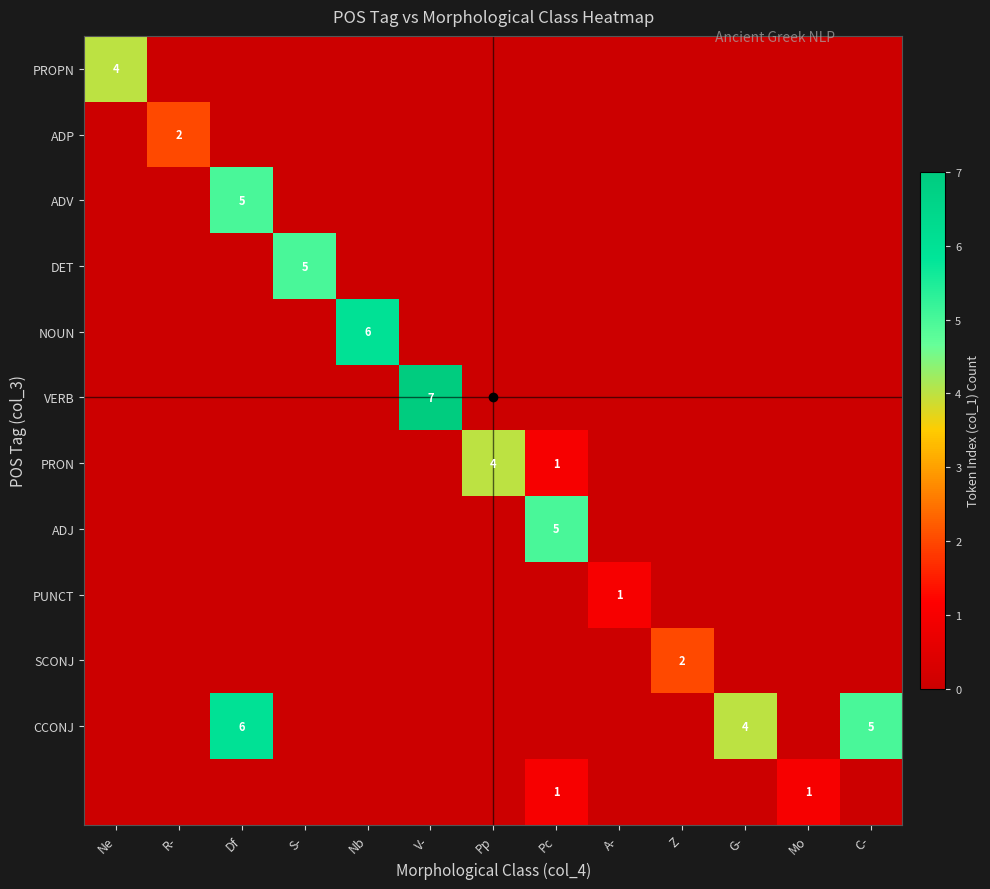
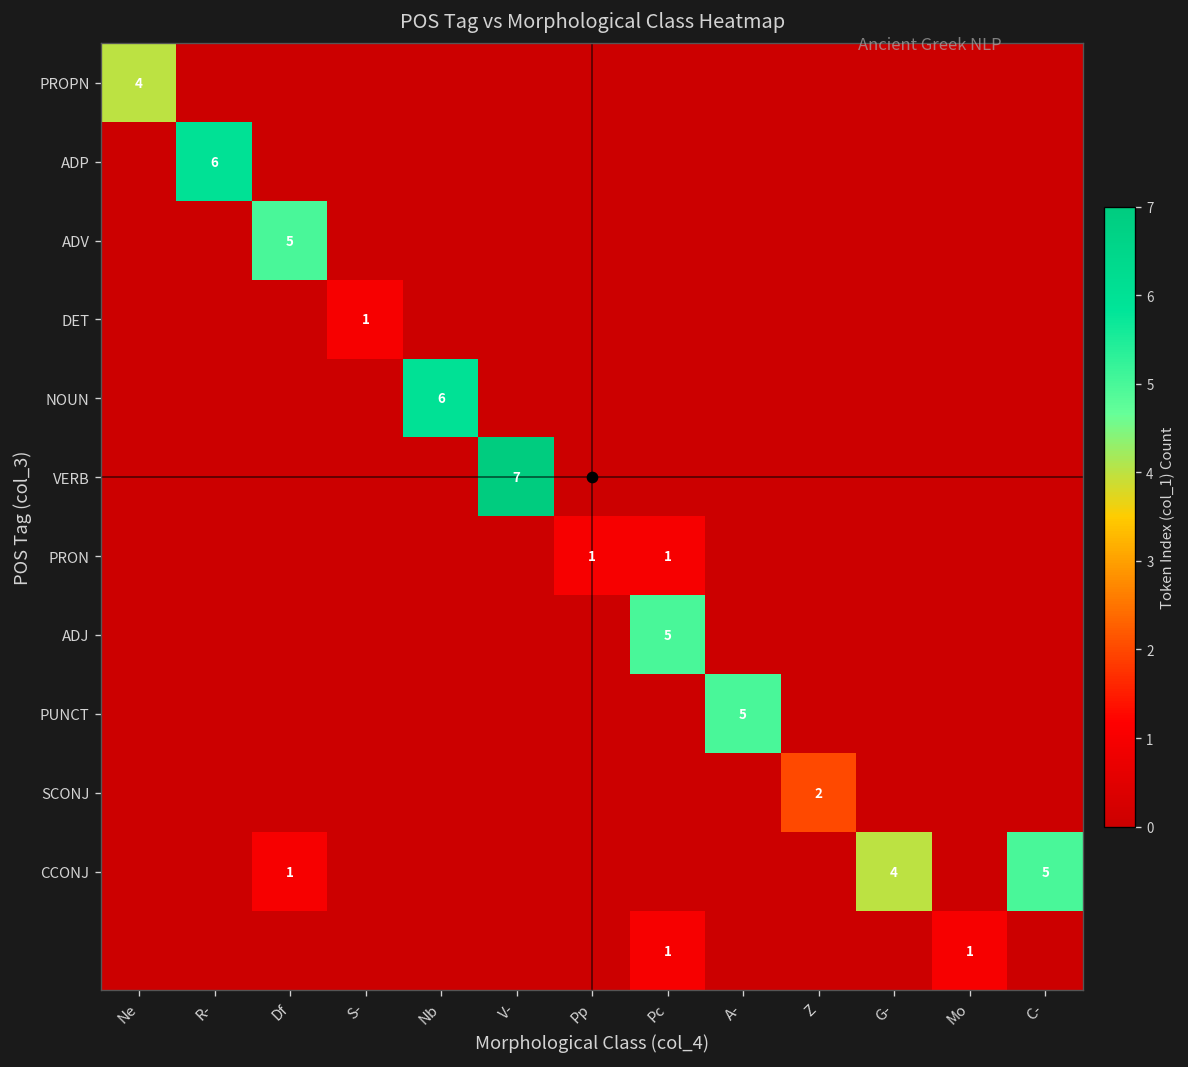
ADP, R-: 2 -> 6
DET, S-: 5 -> 1
PRON, Pp: 4 -> 1
PUNCT, A-: 1 -> 5
CCONJ, Df: 6 -> 1
